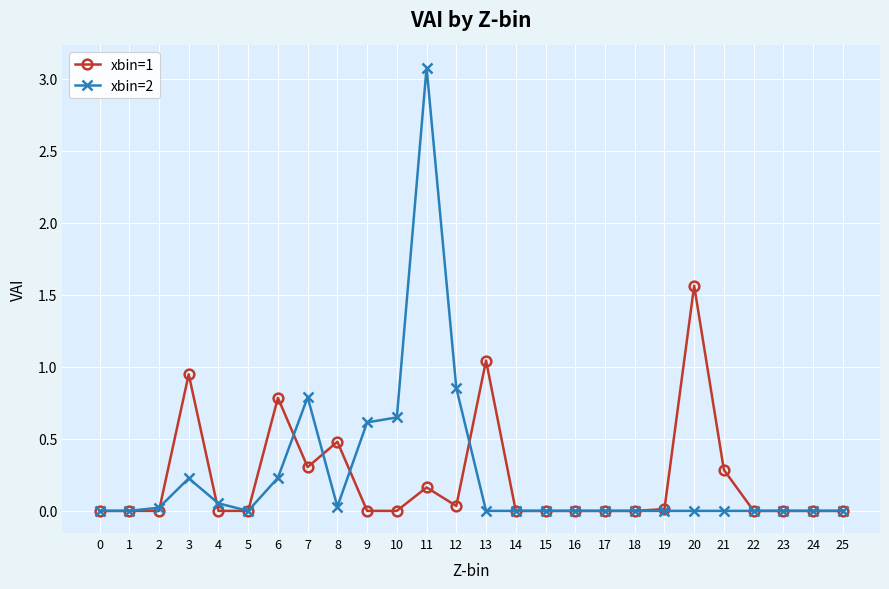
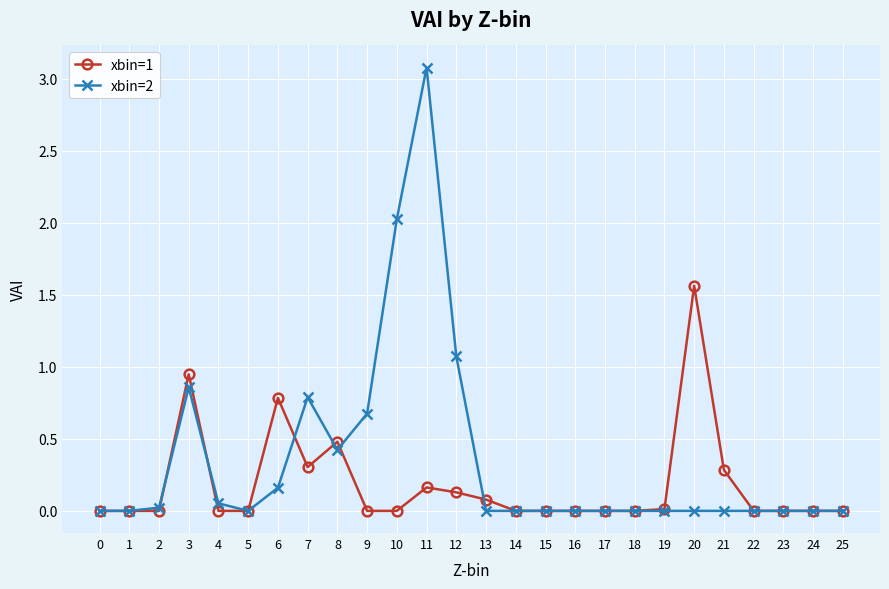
xbin=2, 3: 0.23 -> 0.86
xbin=2, 6: 0.23 -> 0.16
xbin=2, 8: 0.03 -> 0.42
xbin=2, 9: 0.61 -> 0.68
xbin=2, 10: 0.65 -> 2.03
xbin=1, 12: 0.03 -> 0.13
xbin=2, 12: 0.85 -> 1.07
xbin=1, 13: 1.04 -> 0.08
